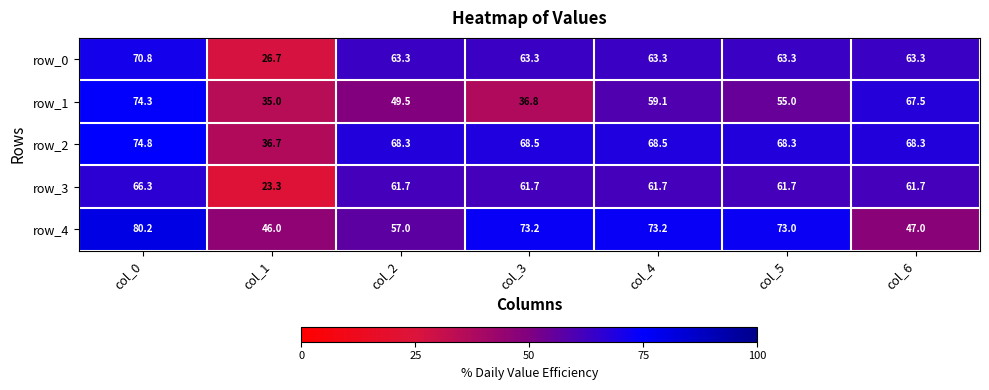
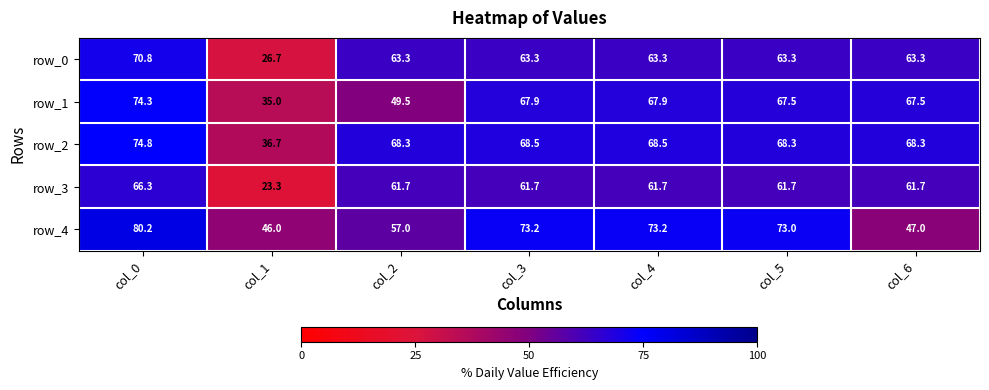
row_1, col_3: 36.8 -> 67.9
row_1, col_4: 59.1 -> 67.9
row_1, col_5: 55.0 -> 67.5
